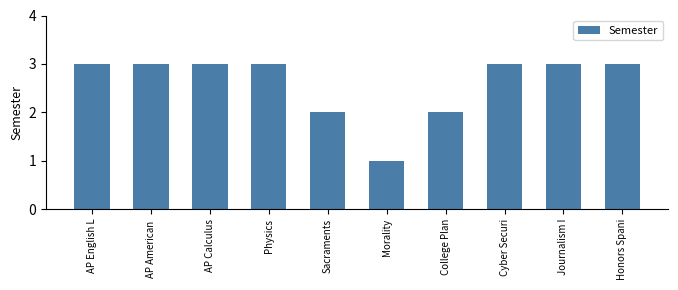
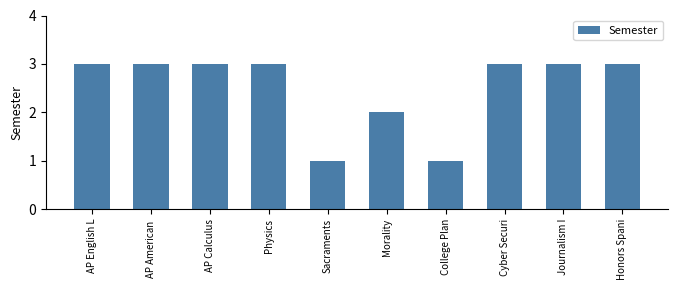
Sacraments: 2 -> 1
Morality: 1 -> 2
College Plan: 2 -> 1
